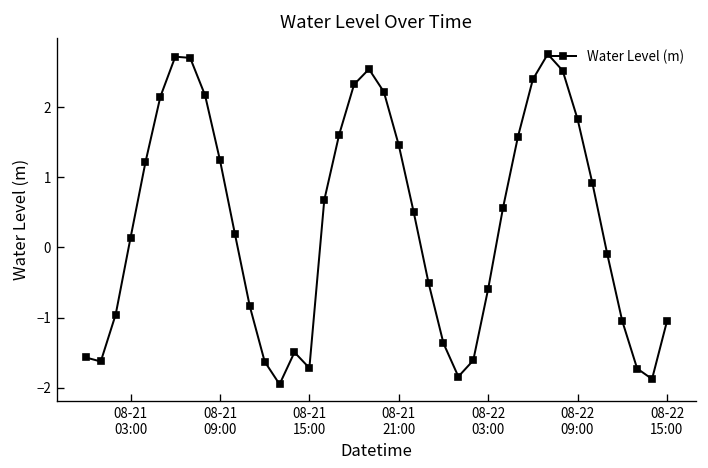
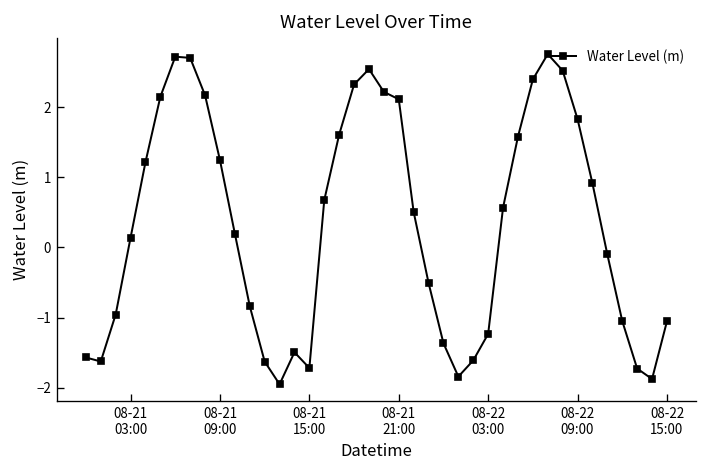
08-21 21:00: 1.5 -> 2.1
08-22 03:00: -0.6 -> -1.2
